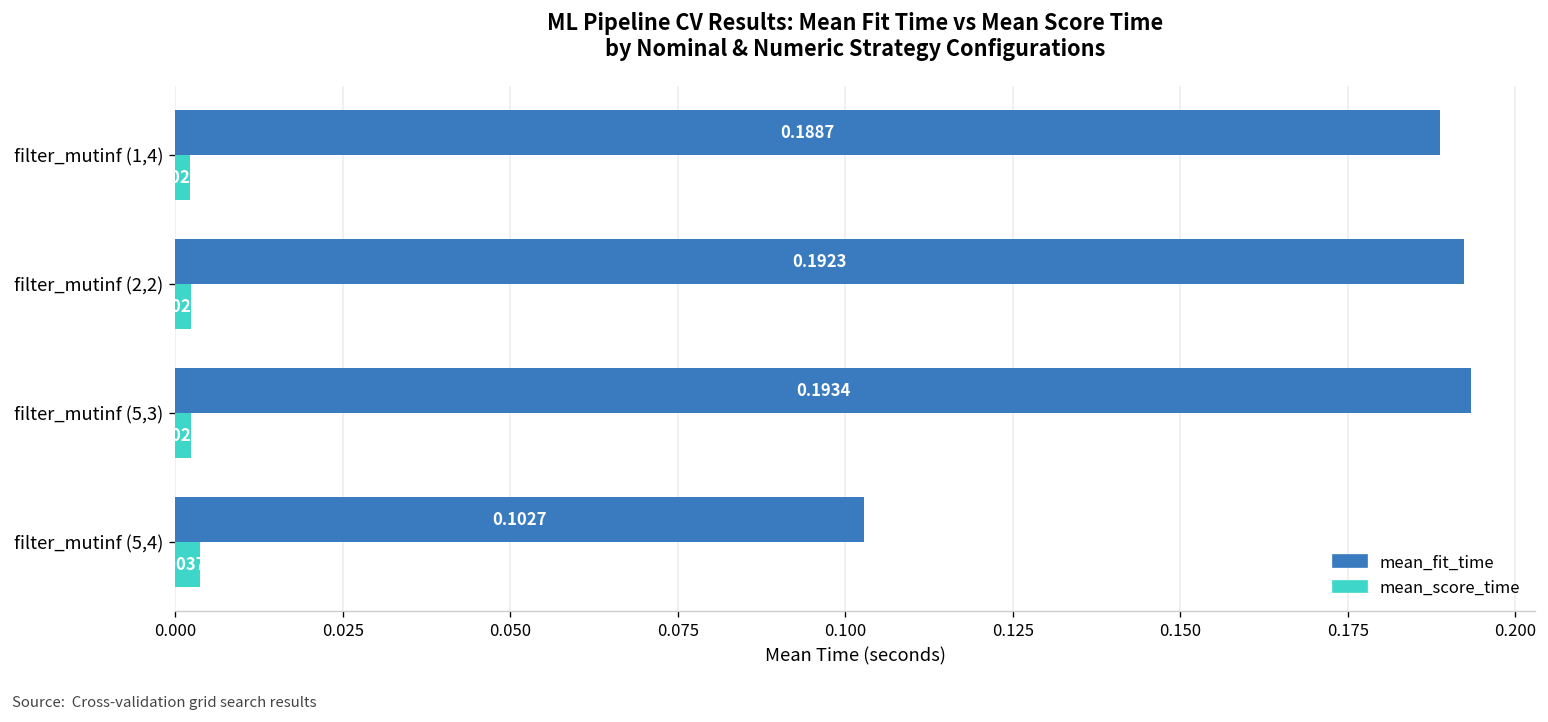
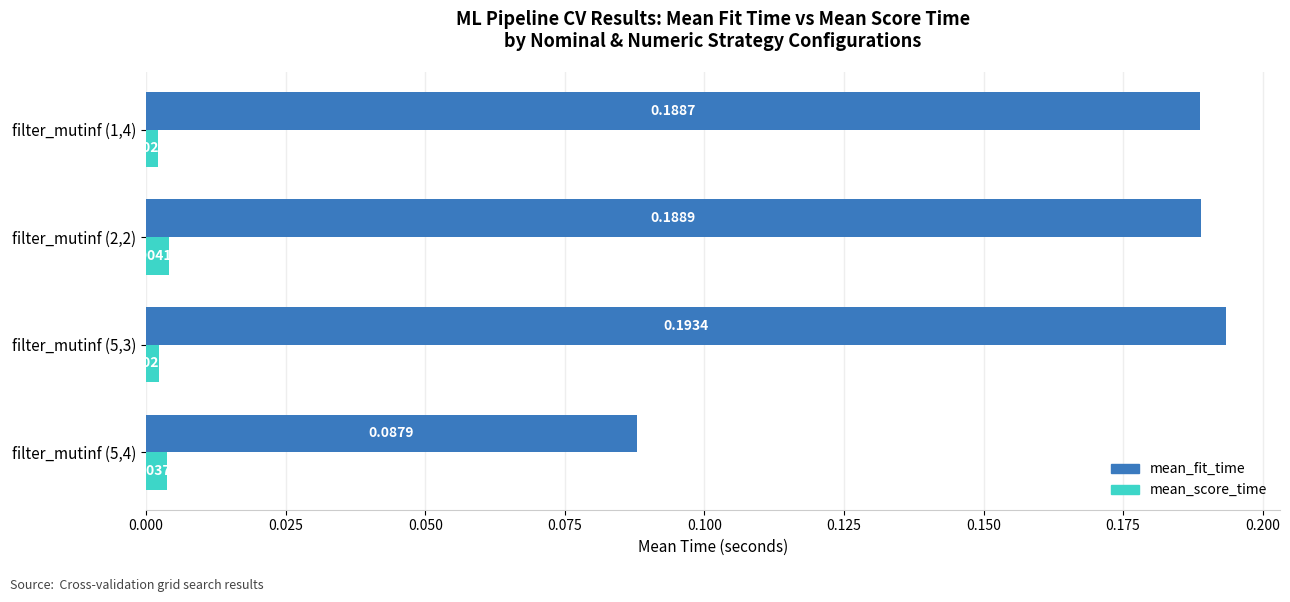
mean_fit_time, filter_mutinf (2,2): 0.1923 -> 0.1889
mean_score_time, filter_mutinf (2,2): 0.002 -> 0.004
mean_fit_time, filter_mutinf (5,4): 0.1027 -> 0.0879
